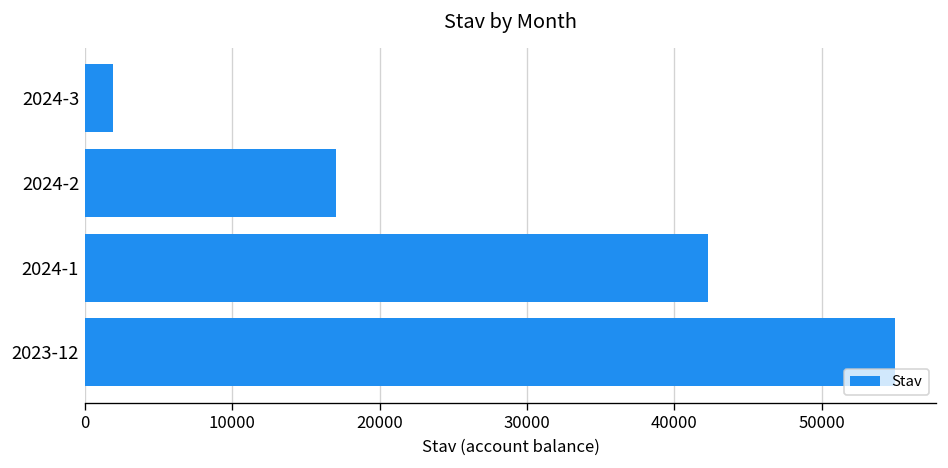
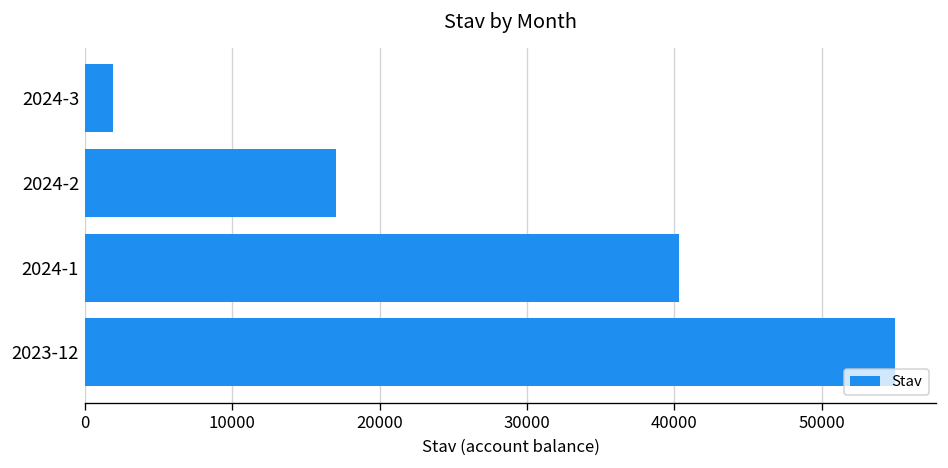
2024-1: 42300 -> 40300
